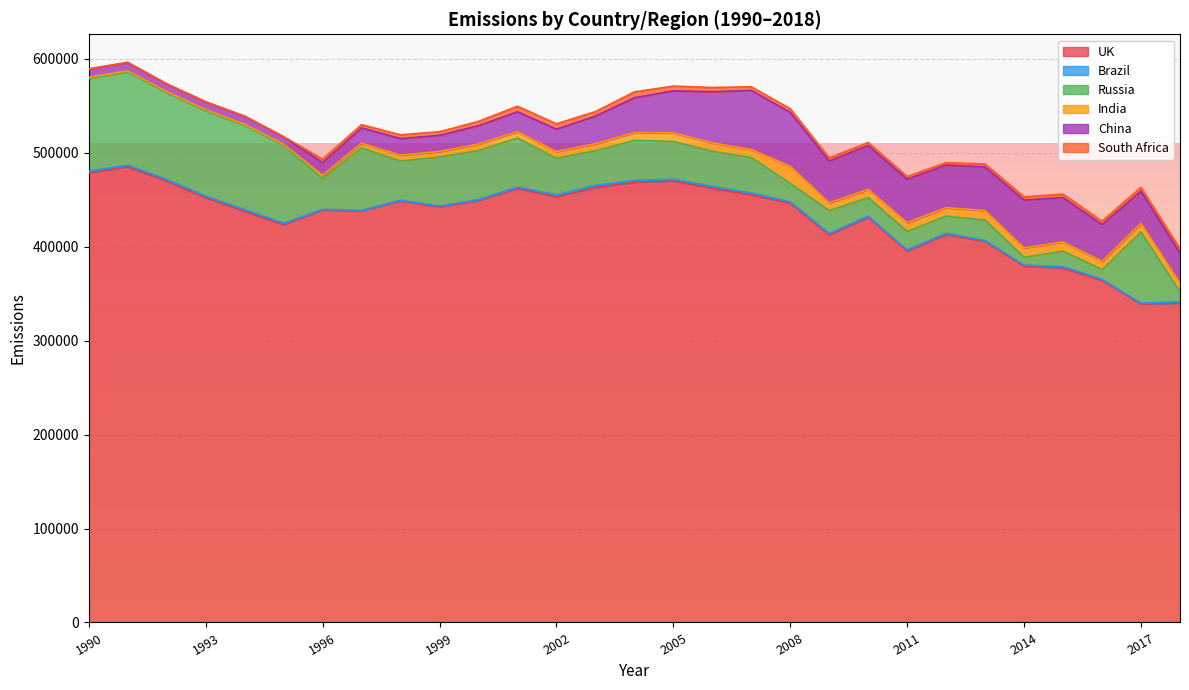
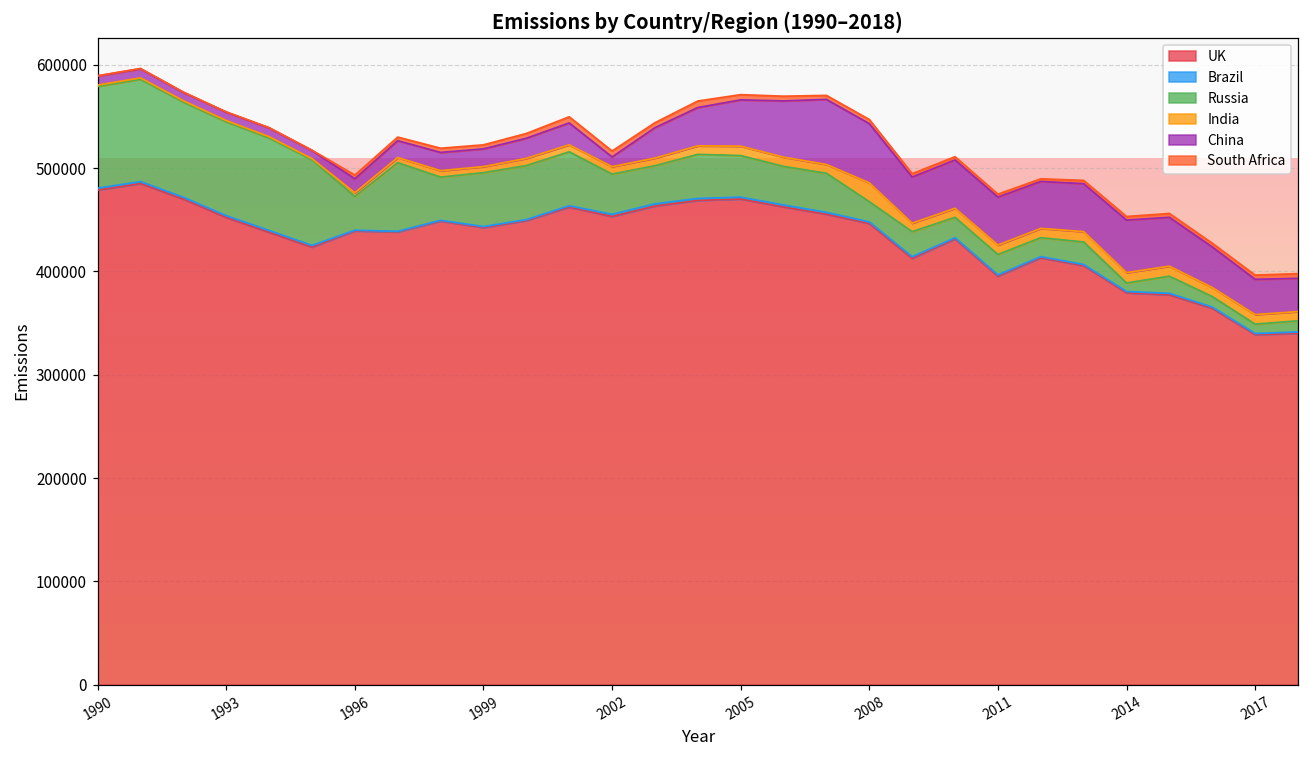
China, 2002: 20000 -> 10000
Russia, 2017: 80000 -> 10000
